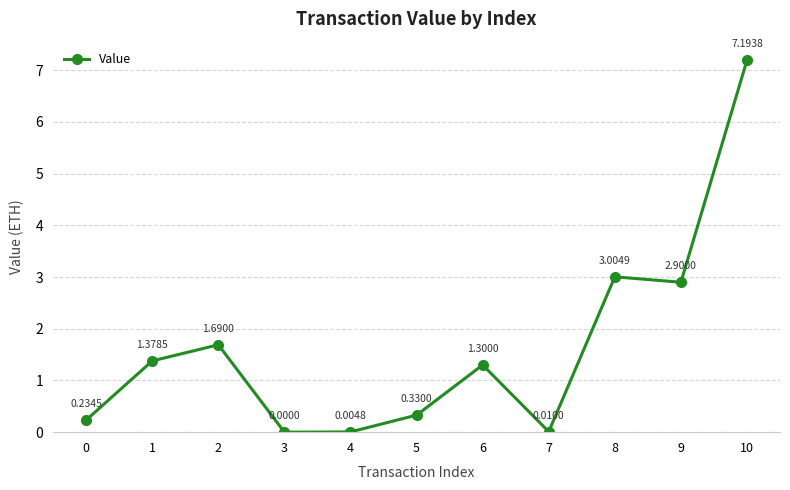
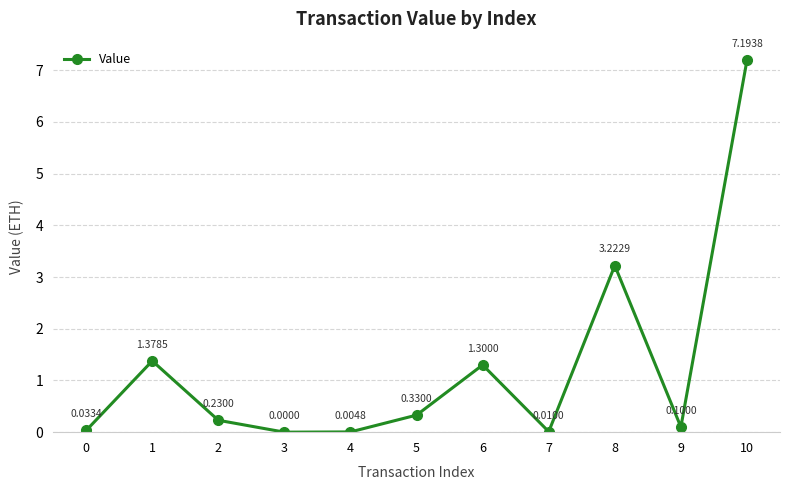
0: 0.2345 -> 0.0334
2: 1.6900 -> 0.2300
8: 3.0049 -> 3.2229
9: 2.9000 -> 0.1000
